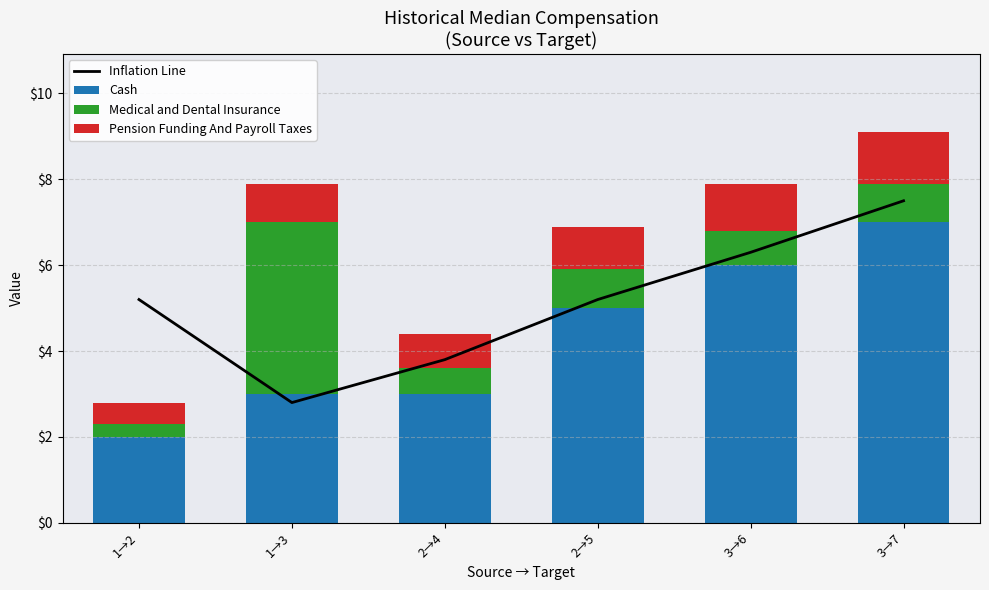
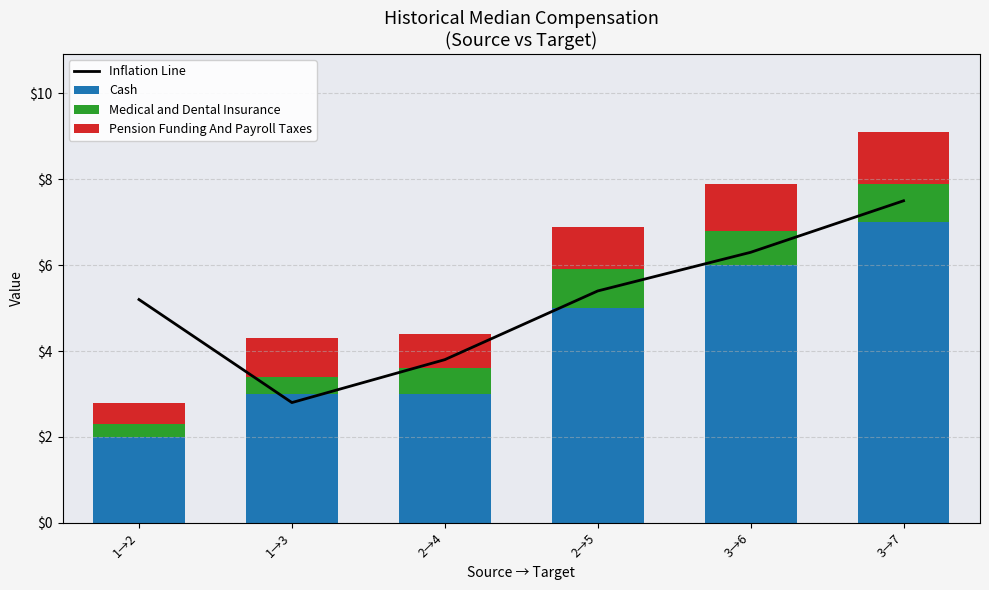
Medical and Dental Insurance, 1→3: $4.0 -> $0.4
Inflation Line, 2→5: $5.2 -> $5.4
